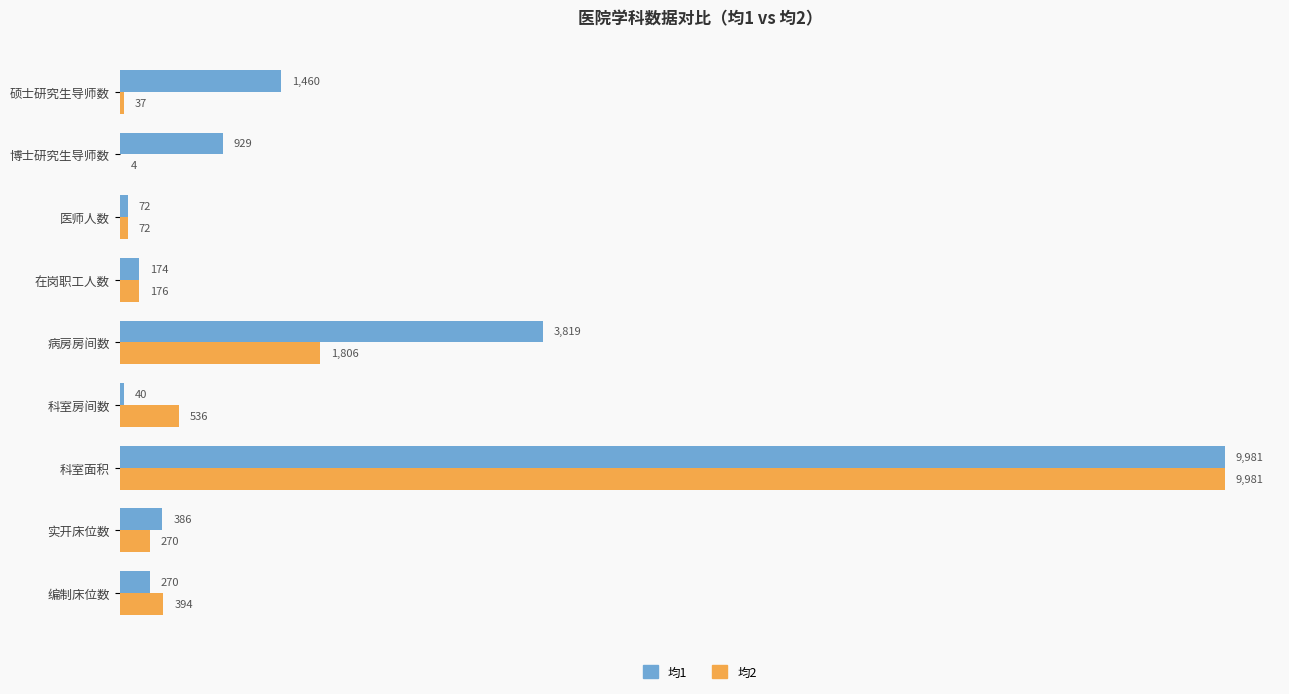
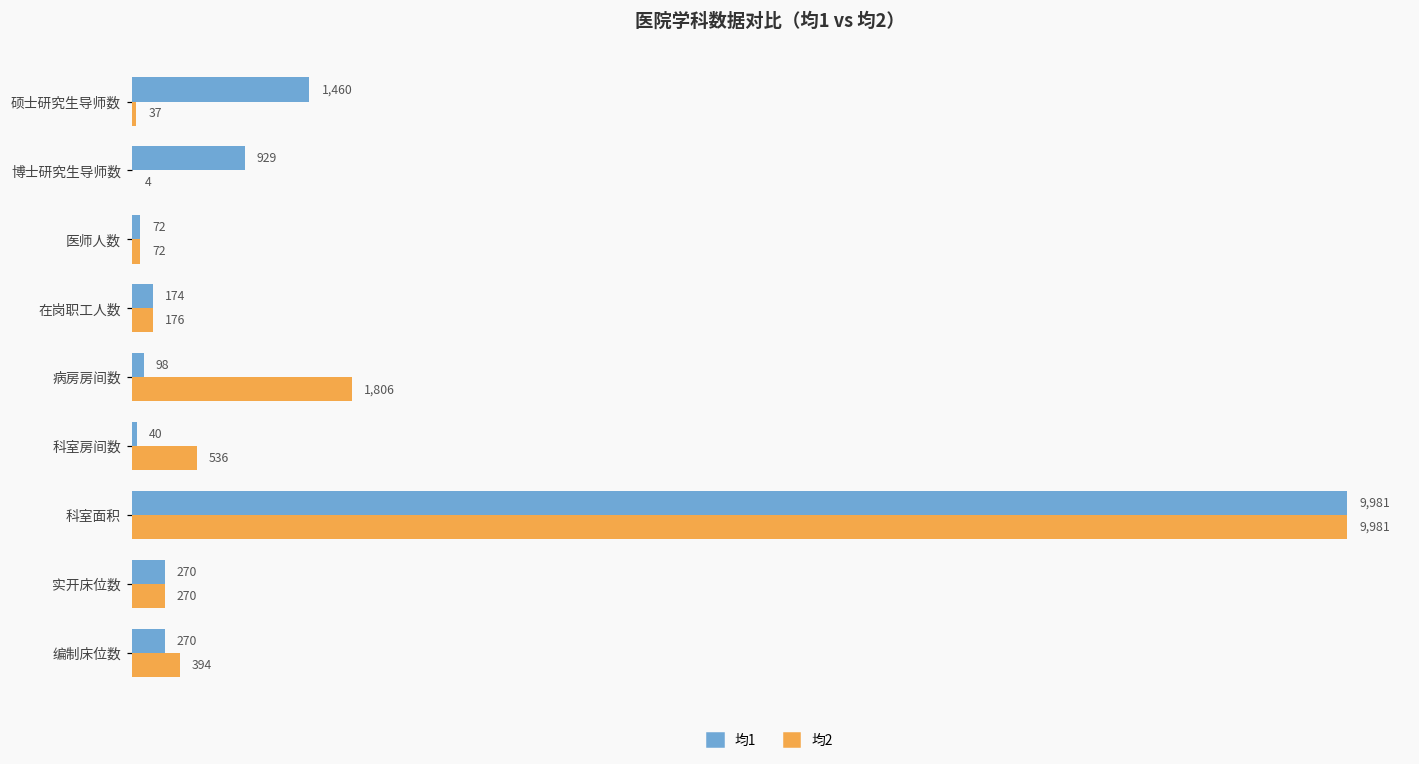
均1, 病房房间数: 3,819 -> 98
均1, 实开床位数: 386 -> 270
